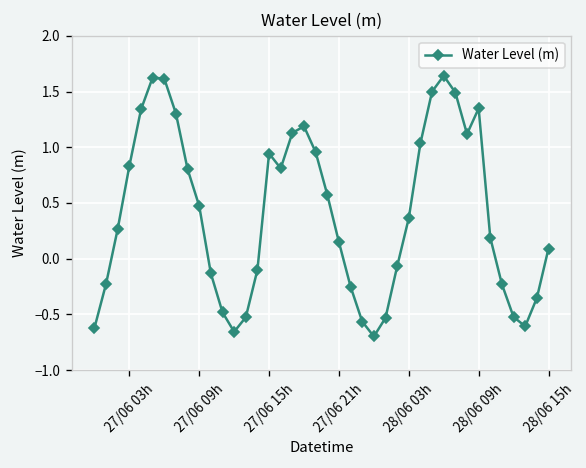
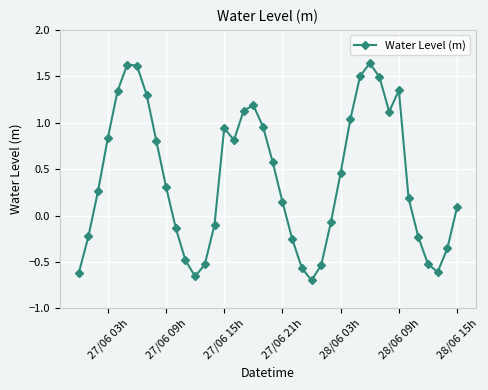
27/06 09h: 0.5 -> 0.3
28/06 03h: 0.4 -> 0.5
